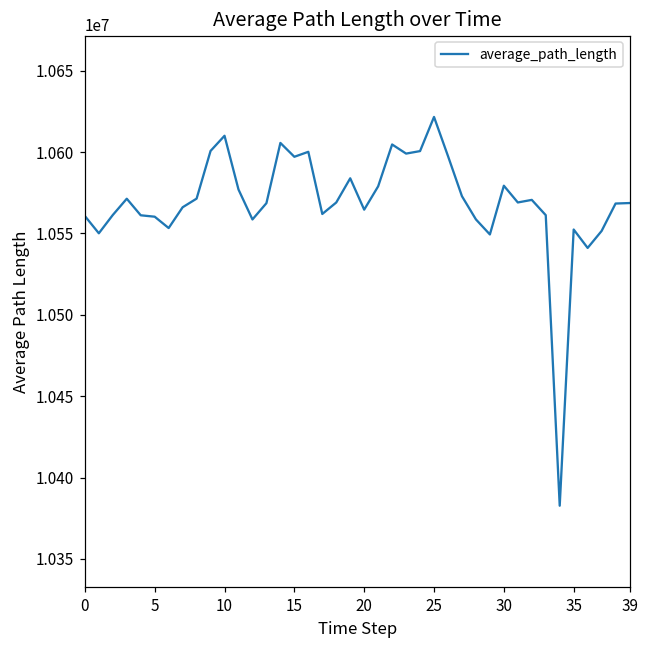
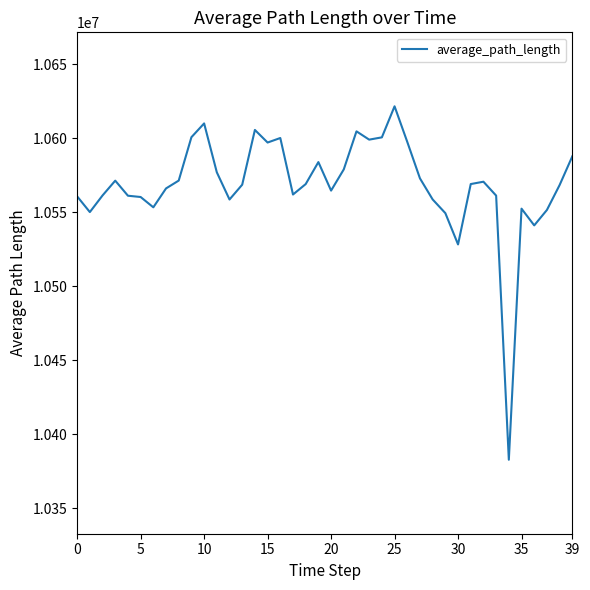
30: 10579000 -> 10528000
39: 10569000 -> 10588000
